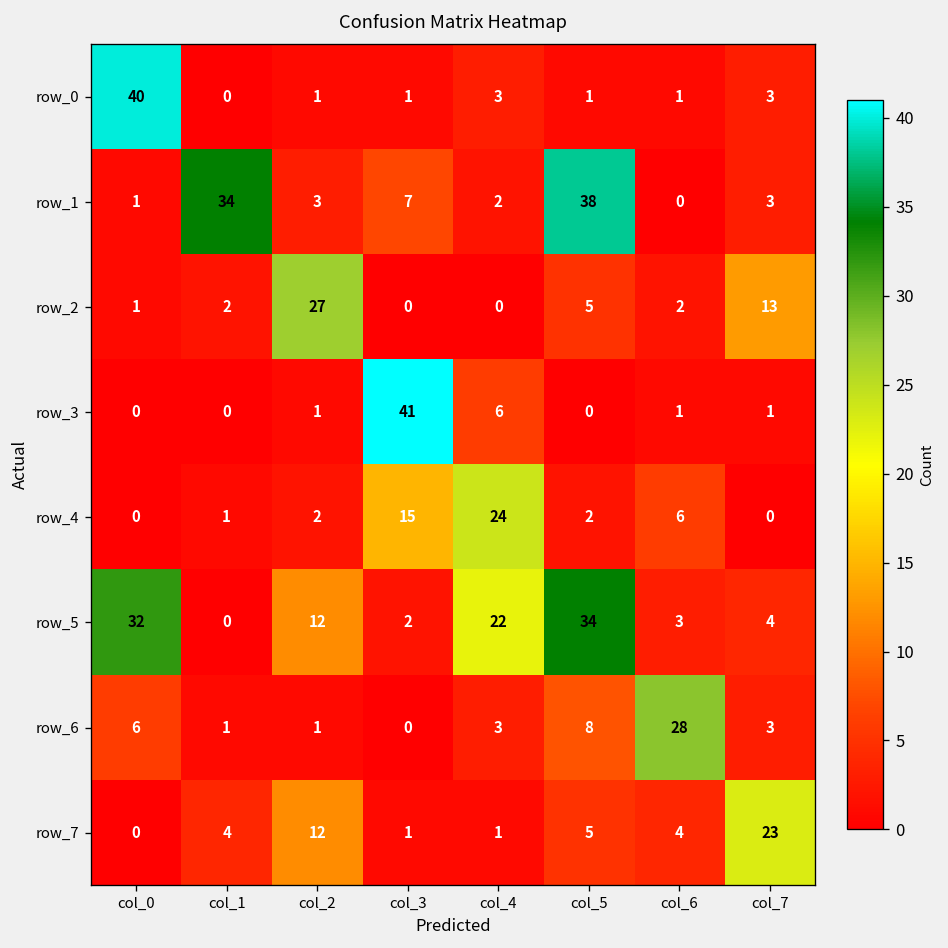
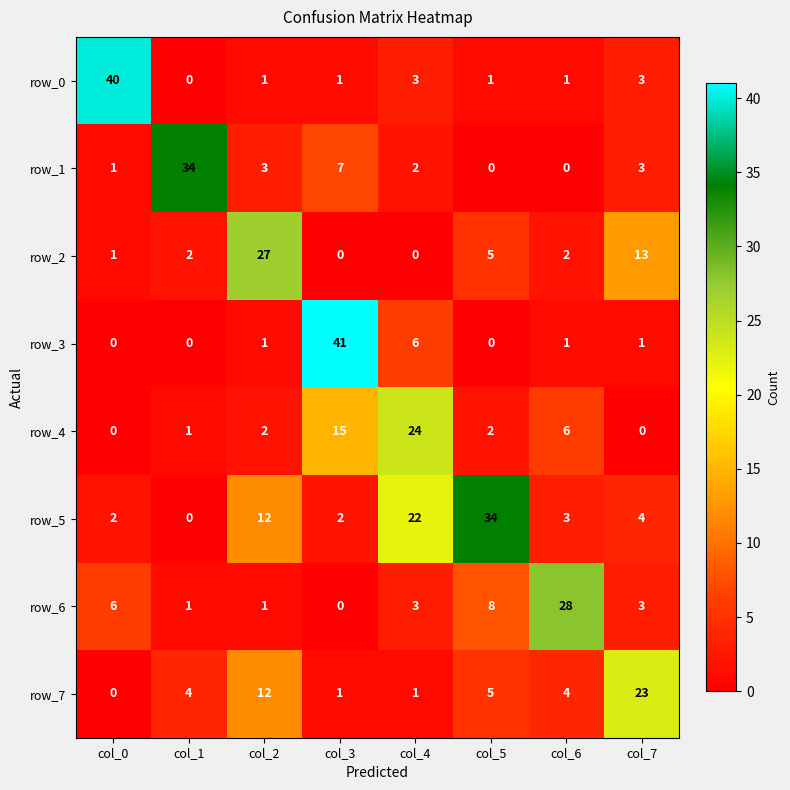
row_1, col_5: 38 -> 0
row_5, col_0: 32 -> 2
